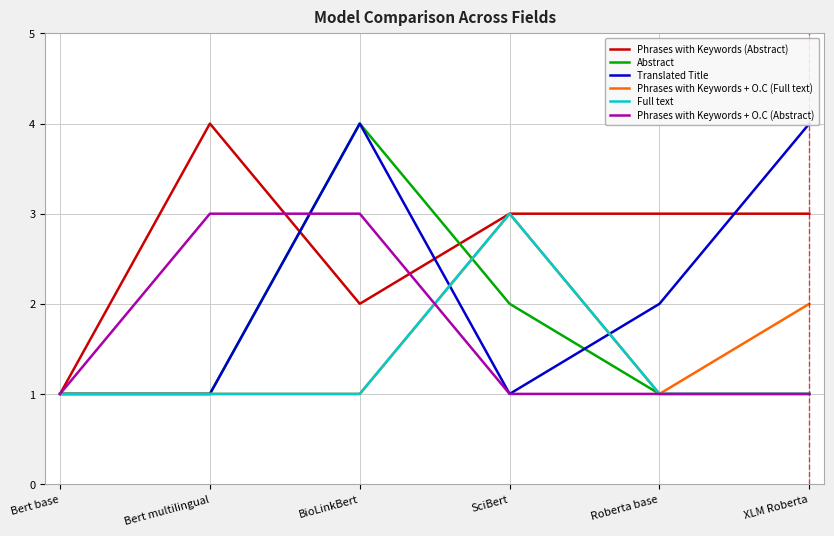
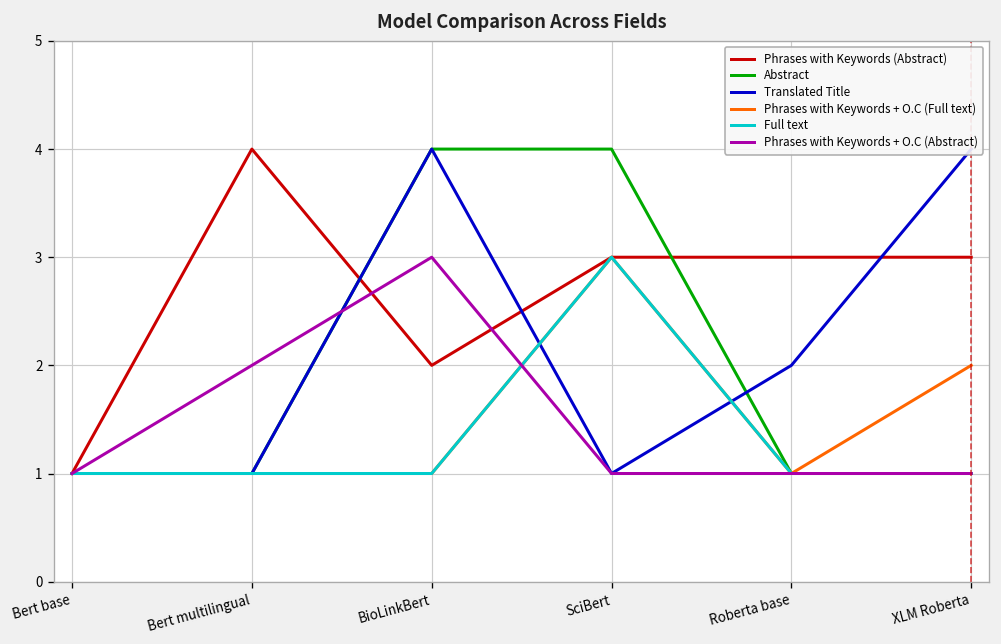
Phrases with Keywords + O.C (Abstract), Bert multilingual: 3 -> 2
Abstract, SciBert: 2 -> 4
